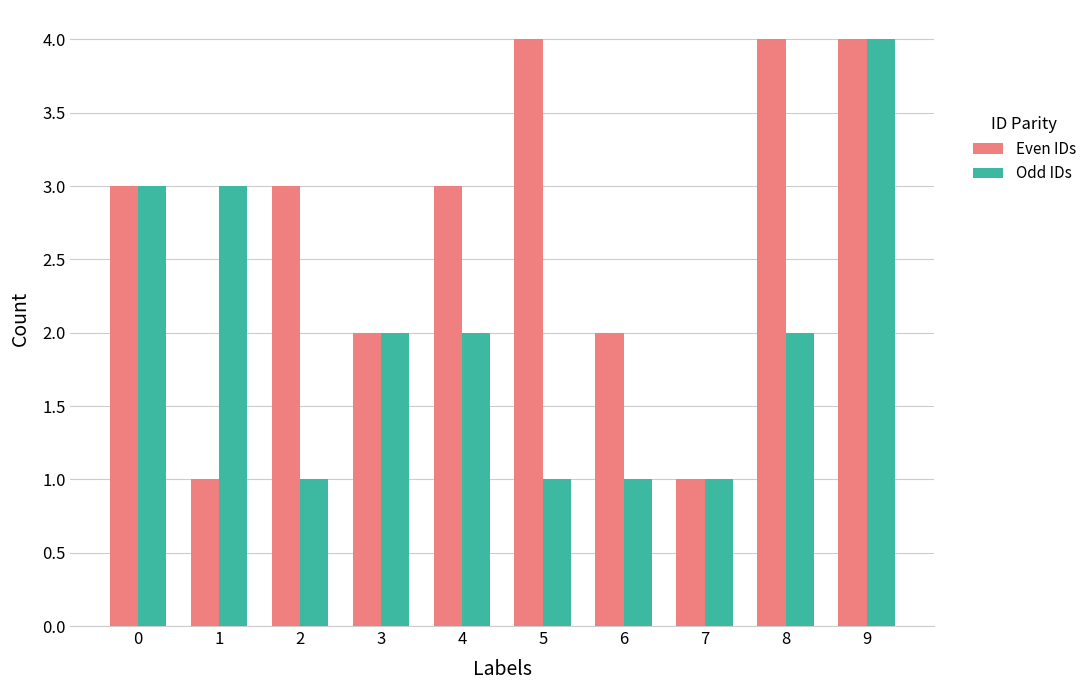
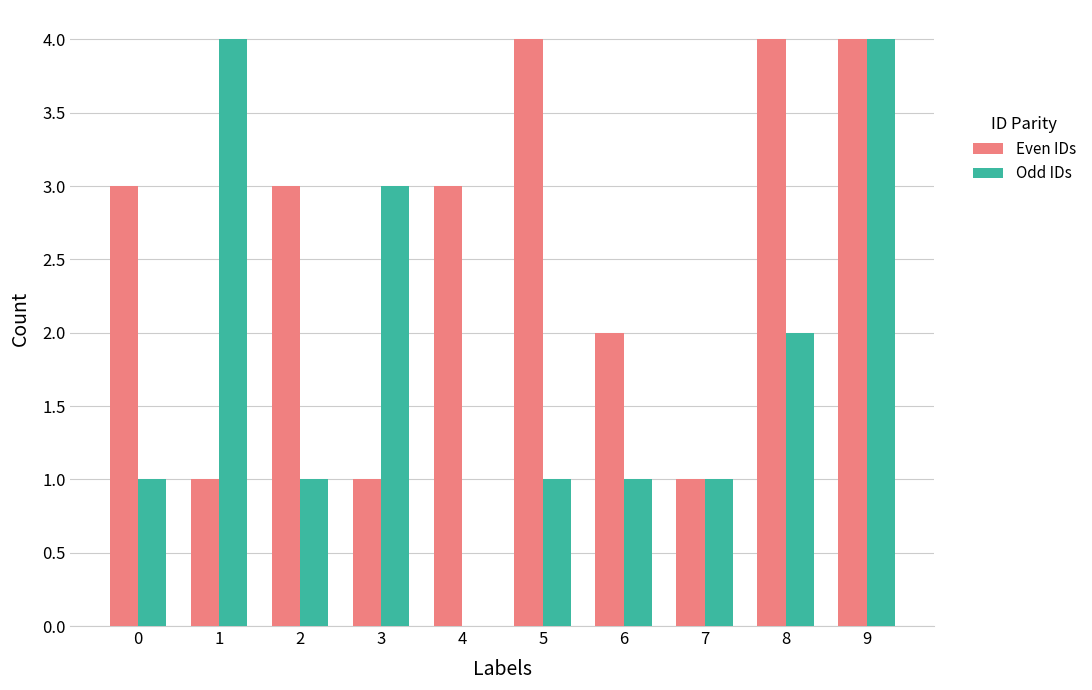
Odd IDs, 0: 3 -> 1
Odd IDs, 1: 3 -> 4
Even IDs, 3: 2 -> 1
Odd IDs, 3: 2 -> 3
Odd IDs, 4: 2 -> 0
